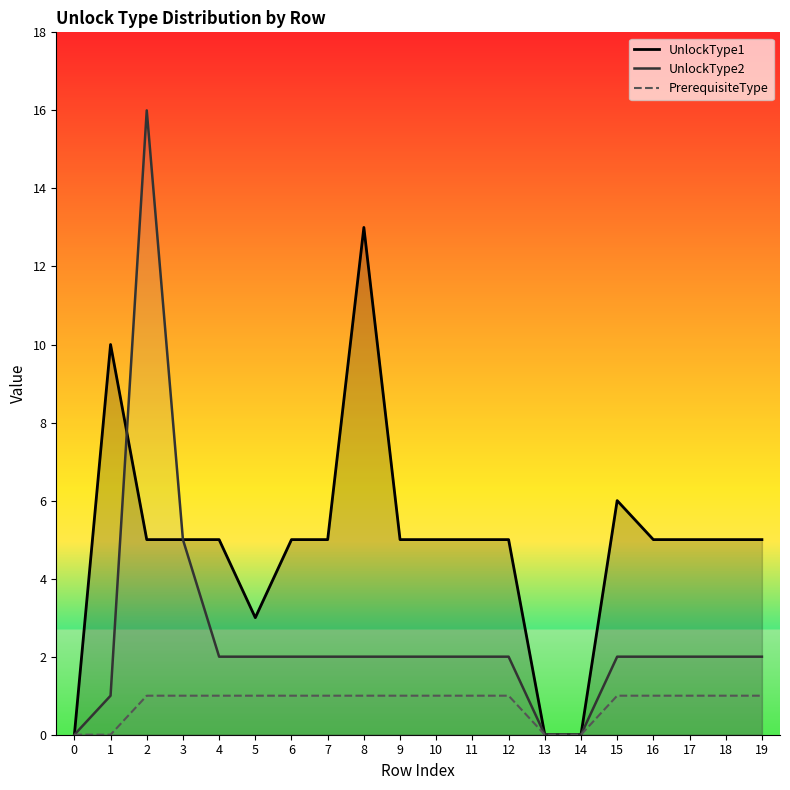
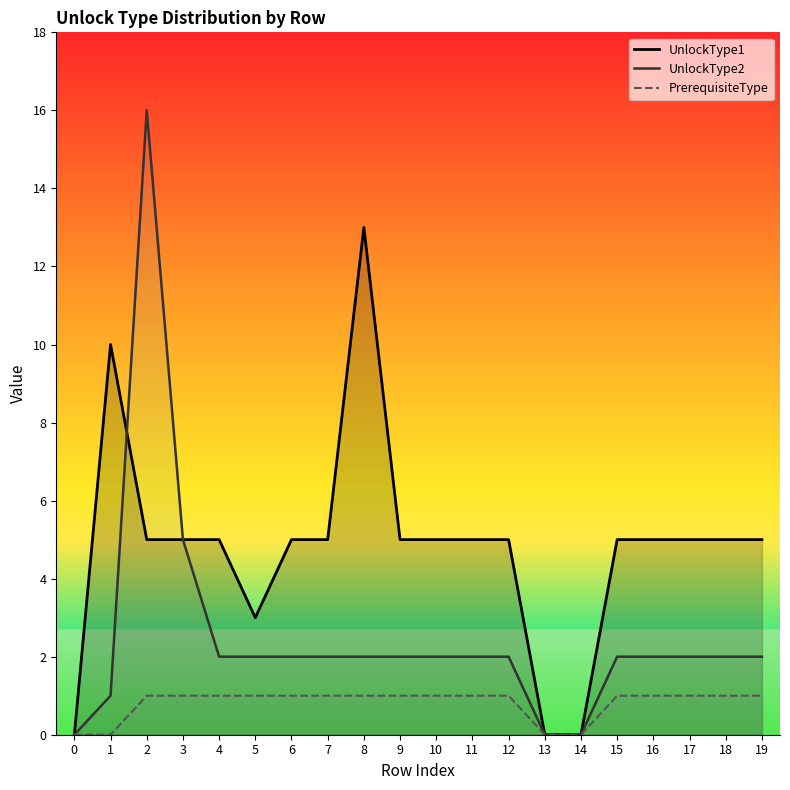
UnlockType1, 15: 6 -> 5
